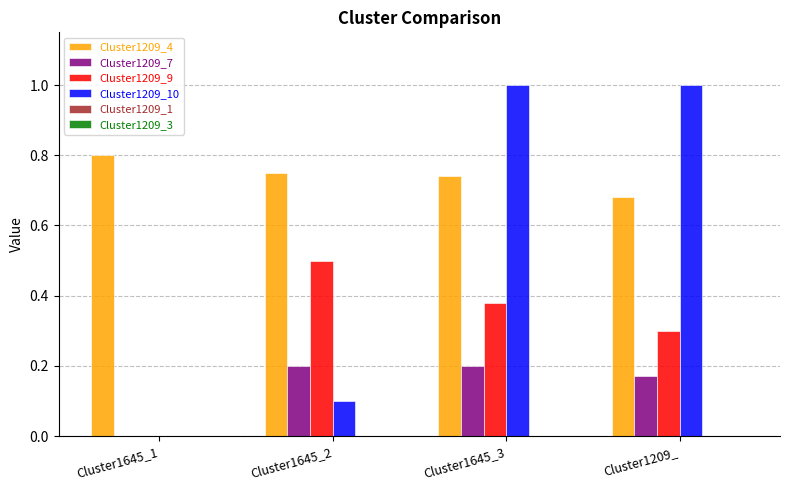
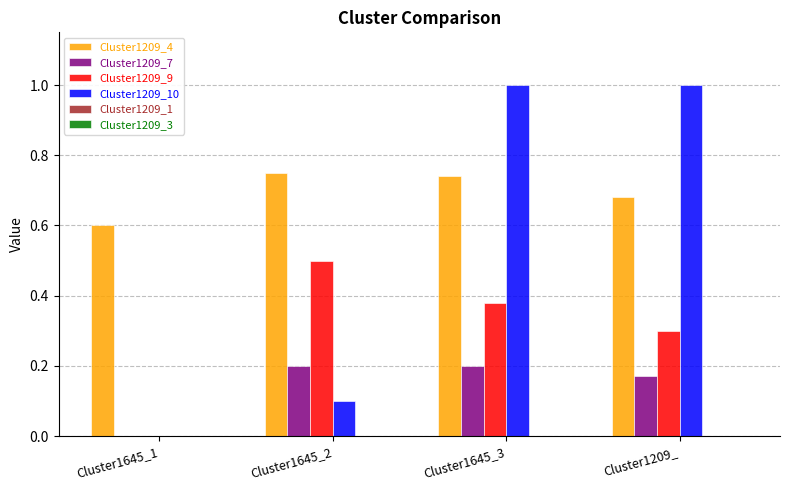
Cluster1209_4, Cluster1645_1: 0.8 -> 0.6
